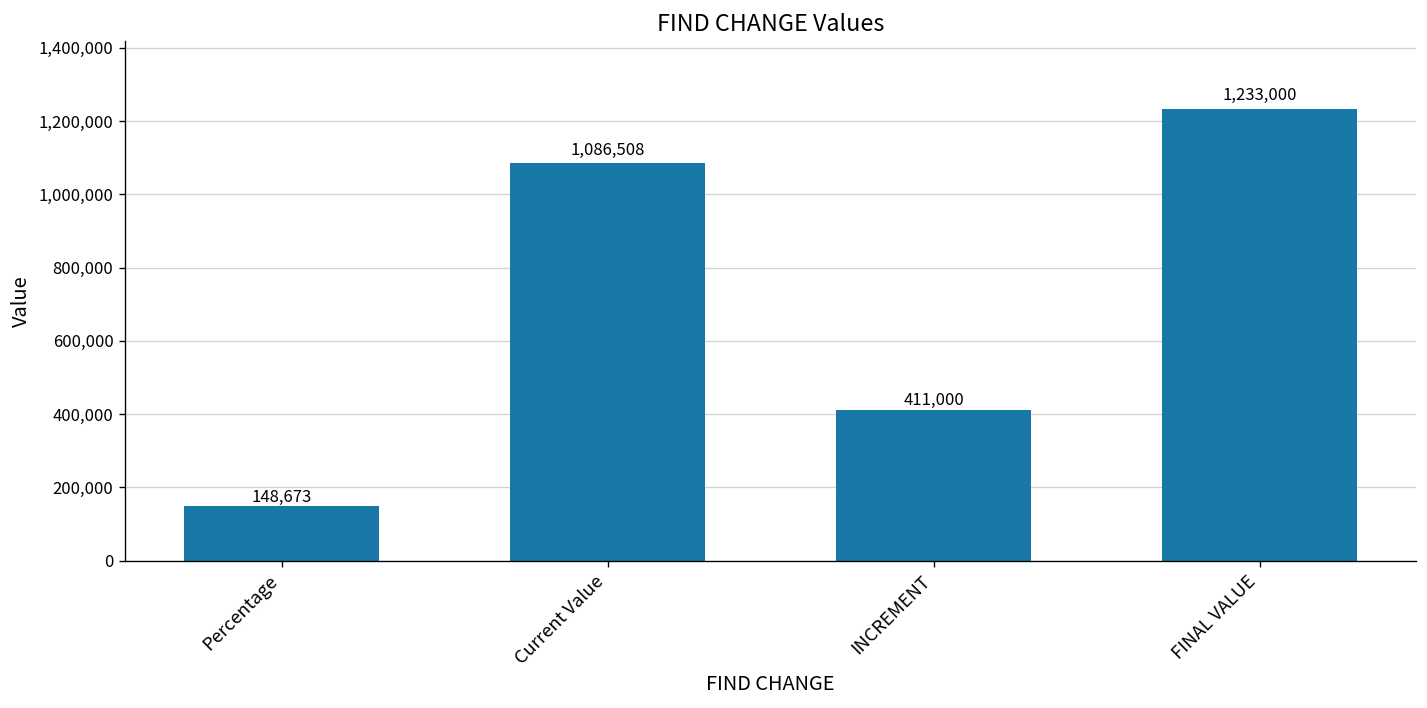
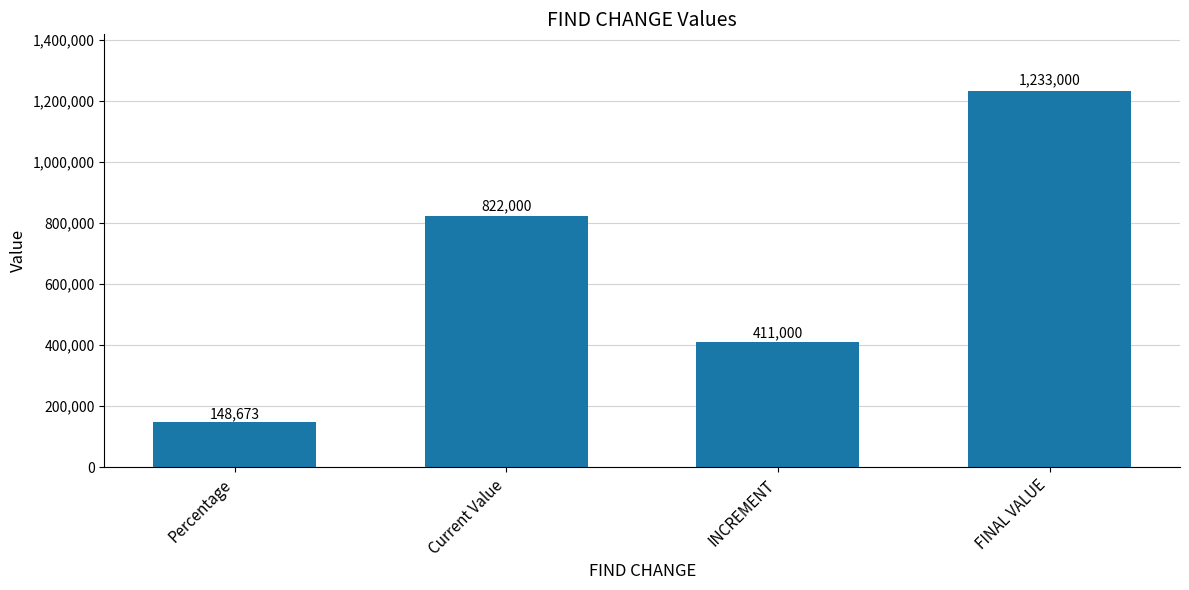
Current Value: 1,086,508 -> 822,000
